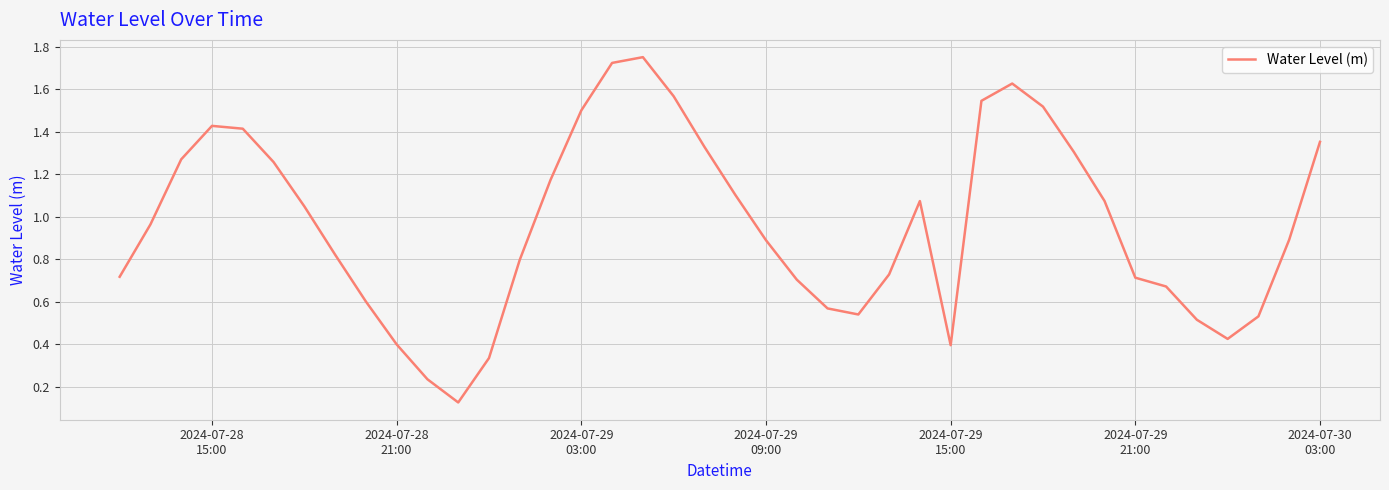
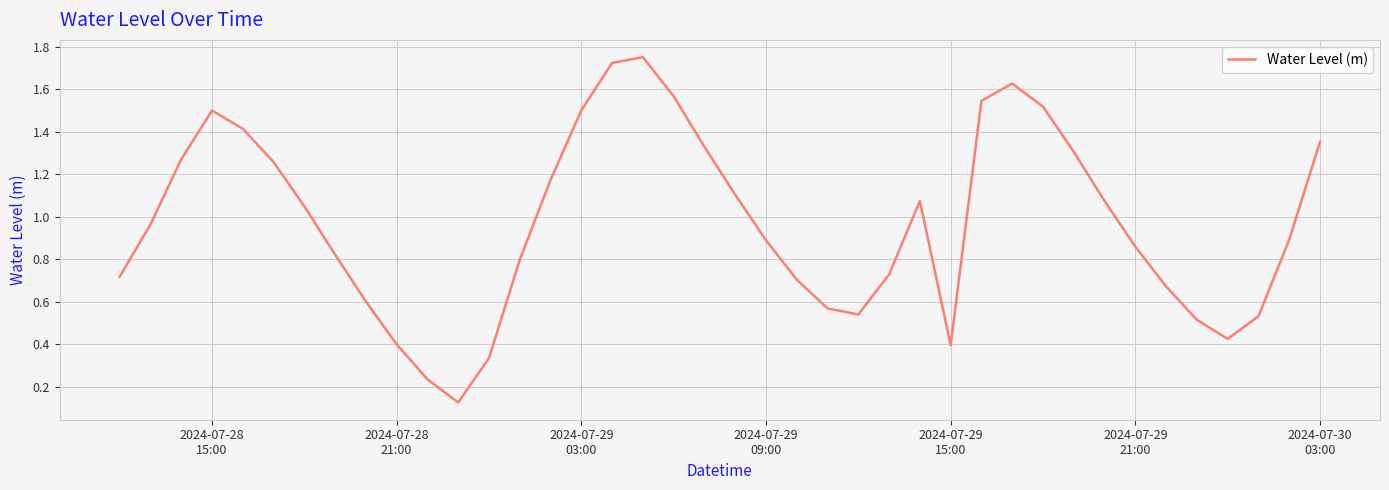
2024-07-28 15:00: 1.43 -> 1.50
2024-07-29 21:00: 0.71 -> 0.86
